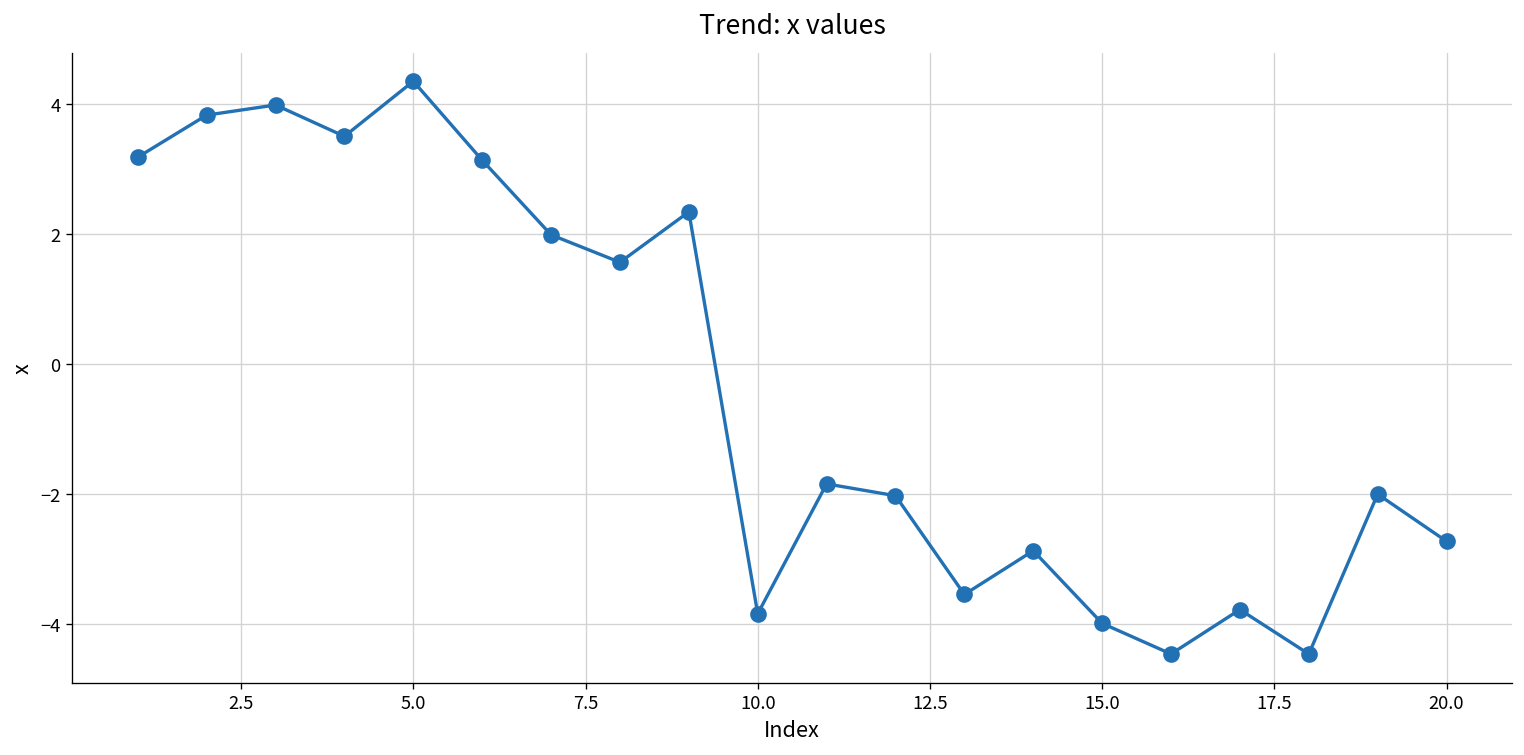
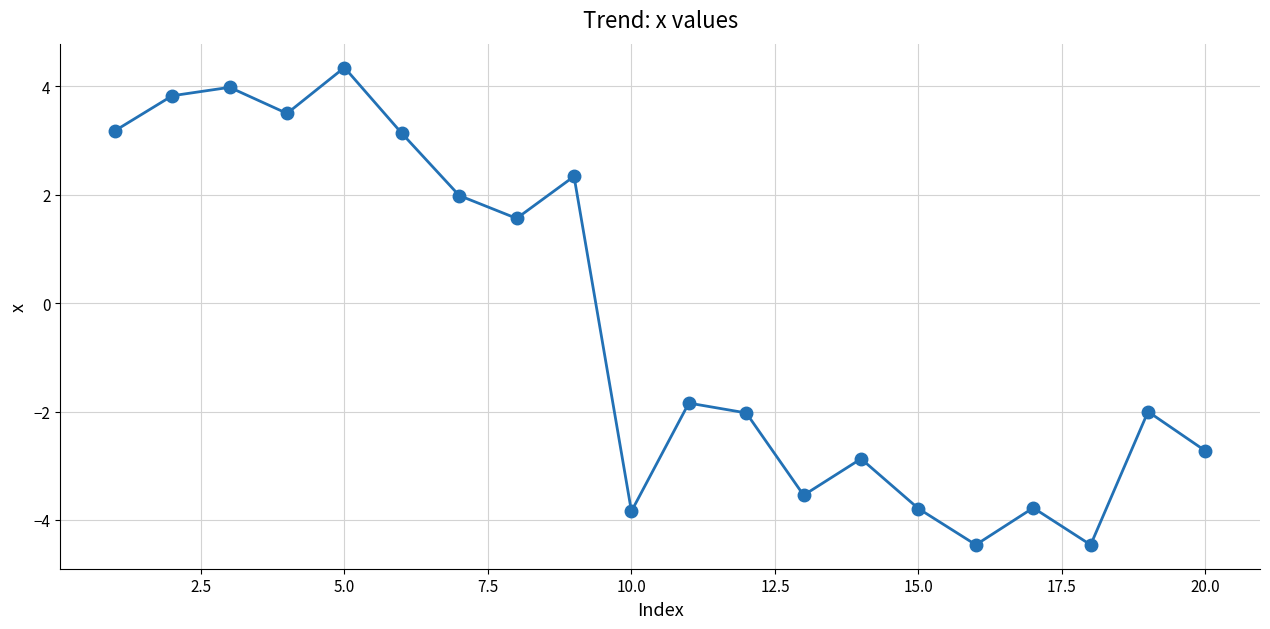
15.0: -4.0 -> -3.8
